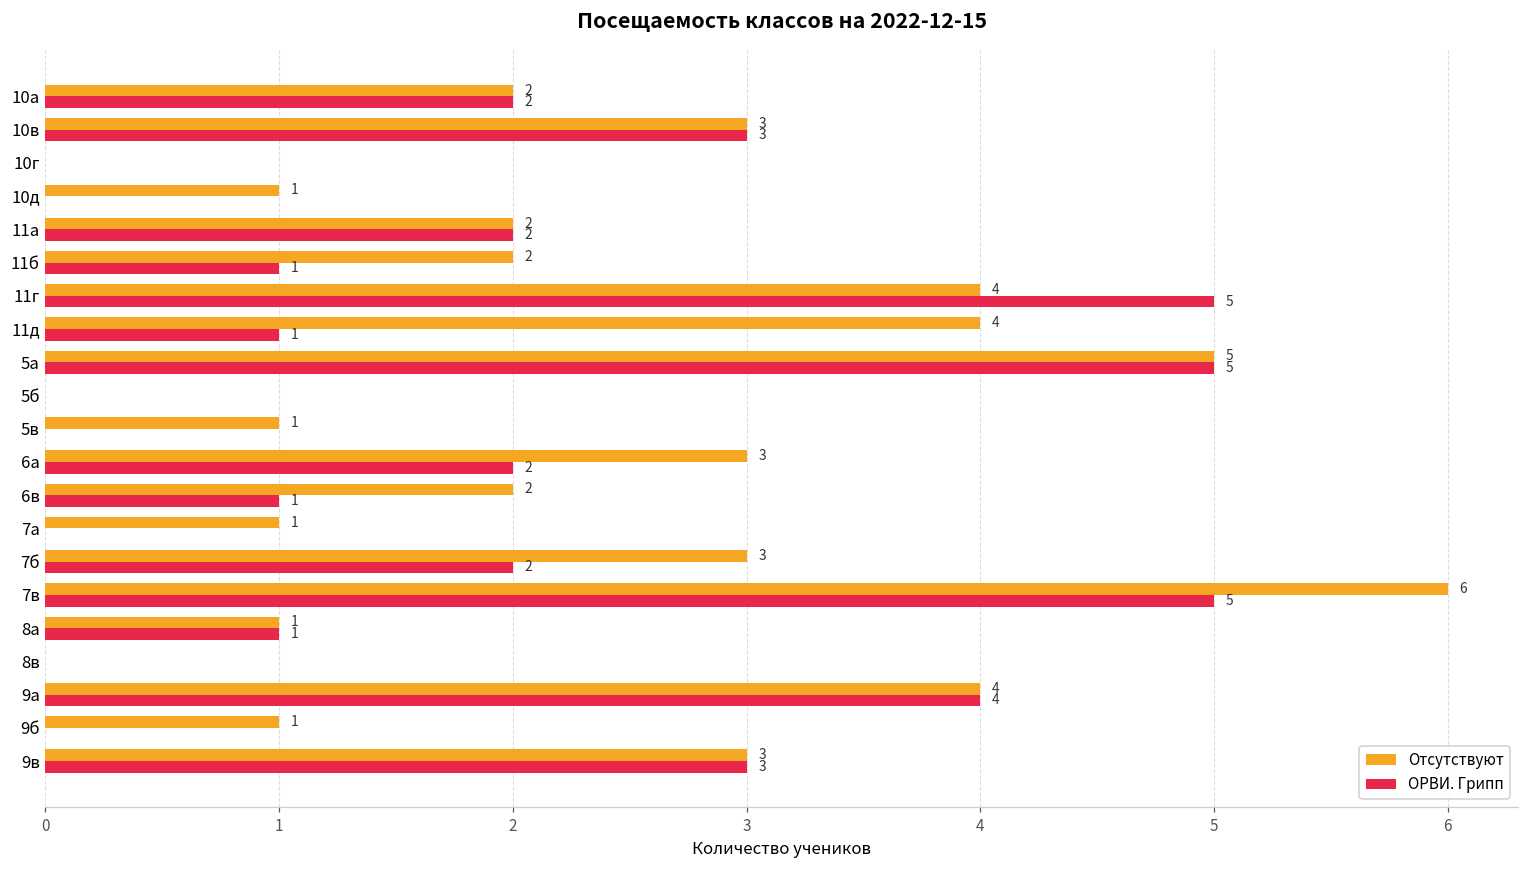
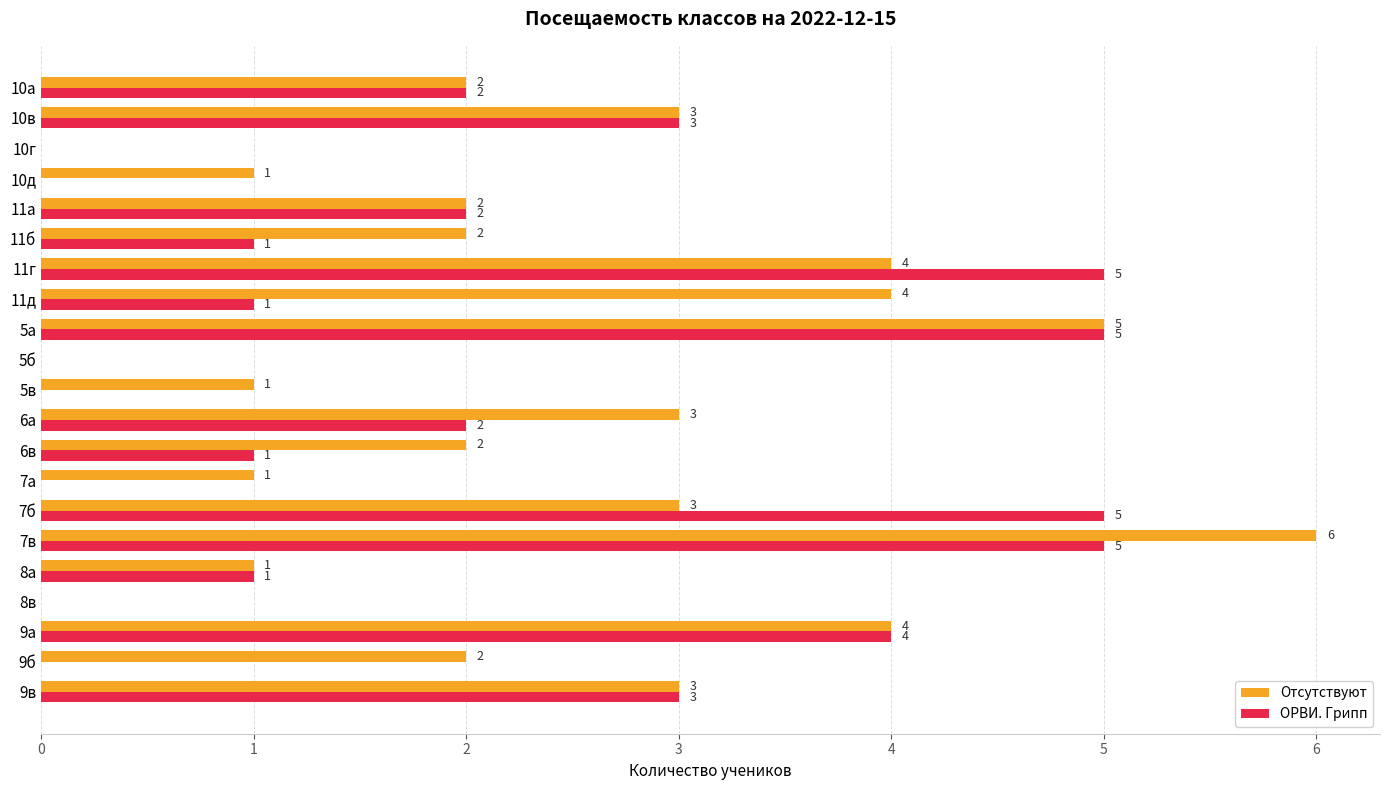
ОРВИ. Грипп, 7б: 2 -> 5
Отсутствуют, 9б: 1 -> 2
